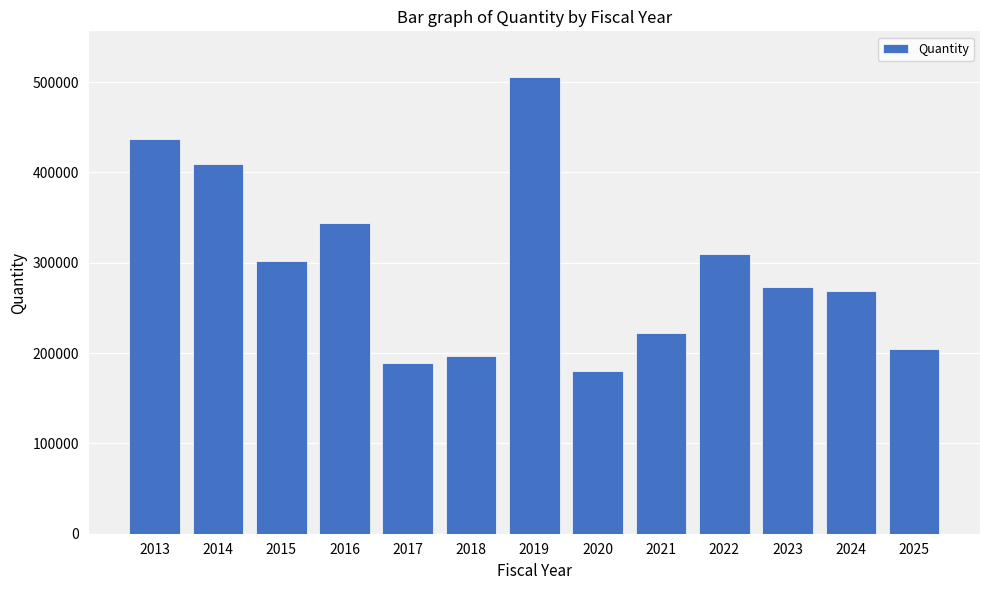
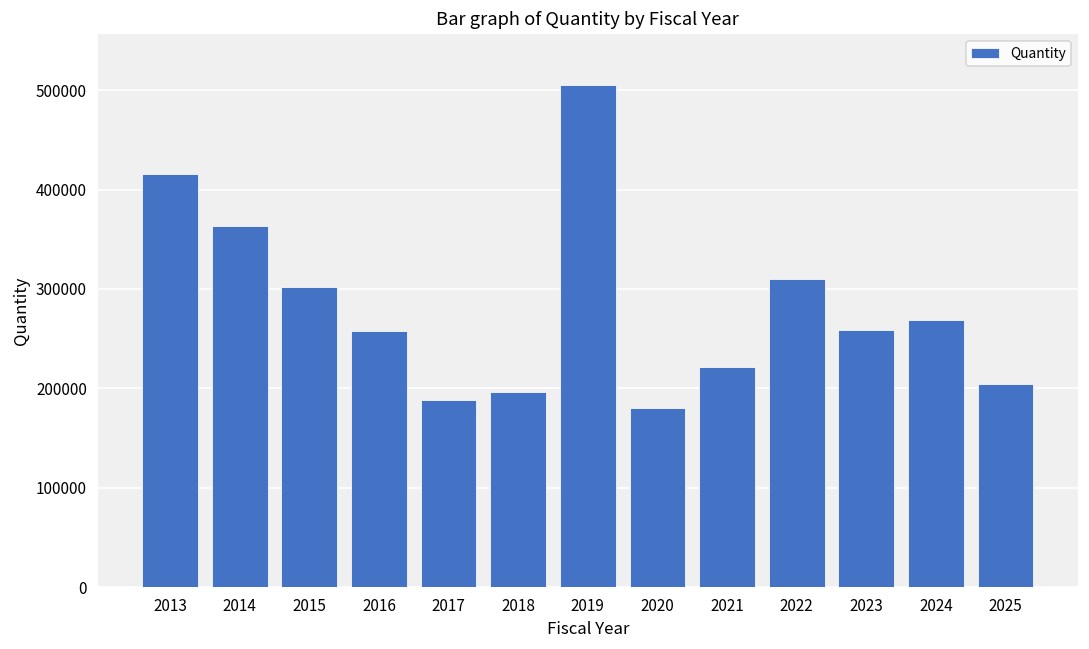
2013: 440000 -> 420000
2014: 410000 -> 360000
2016: 340000 -> 260000
2023: 270000 -> 260000
